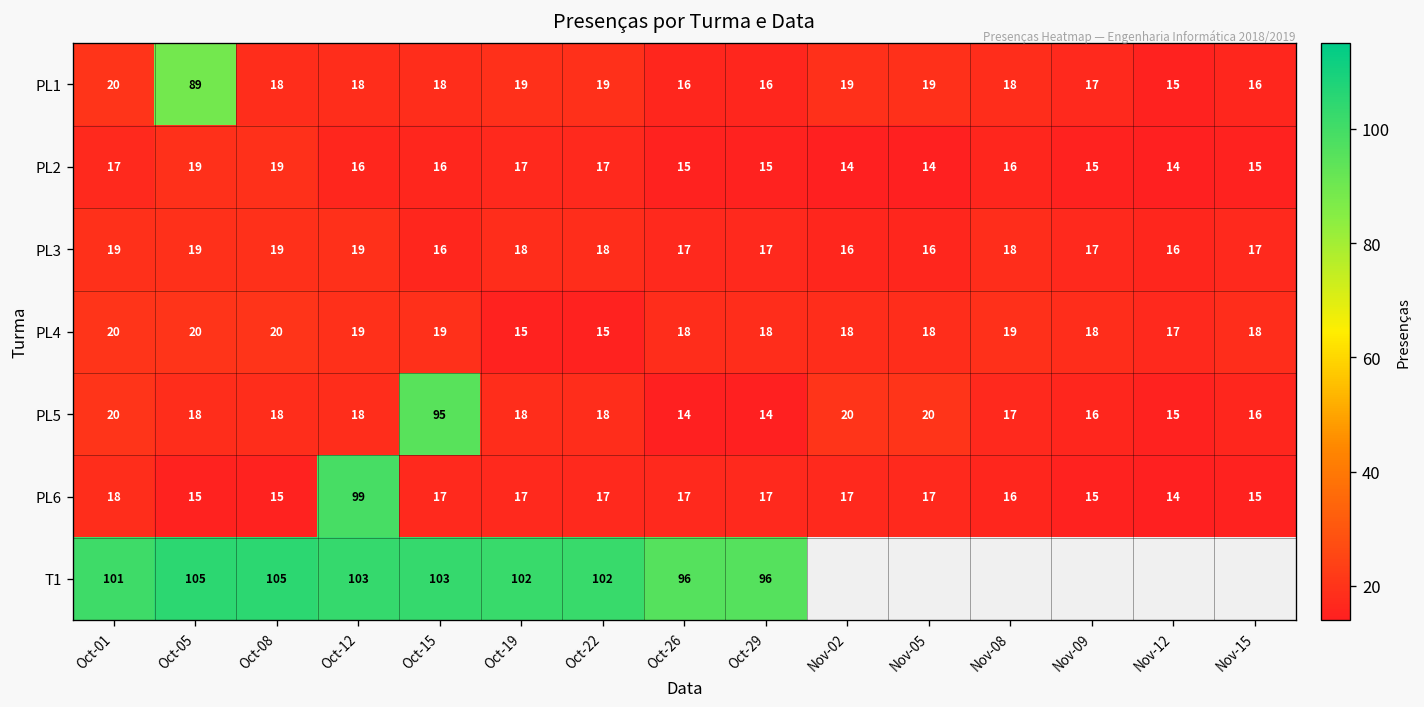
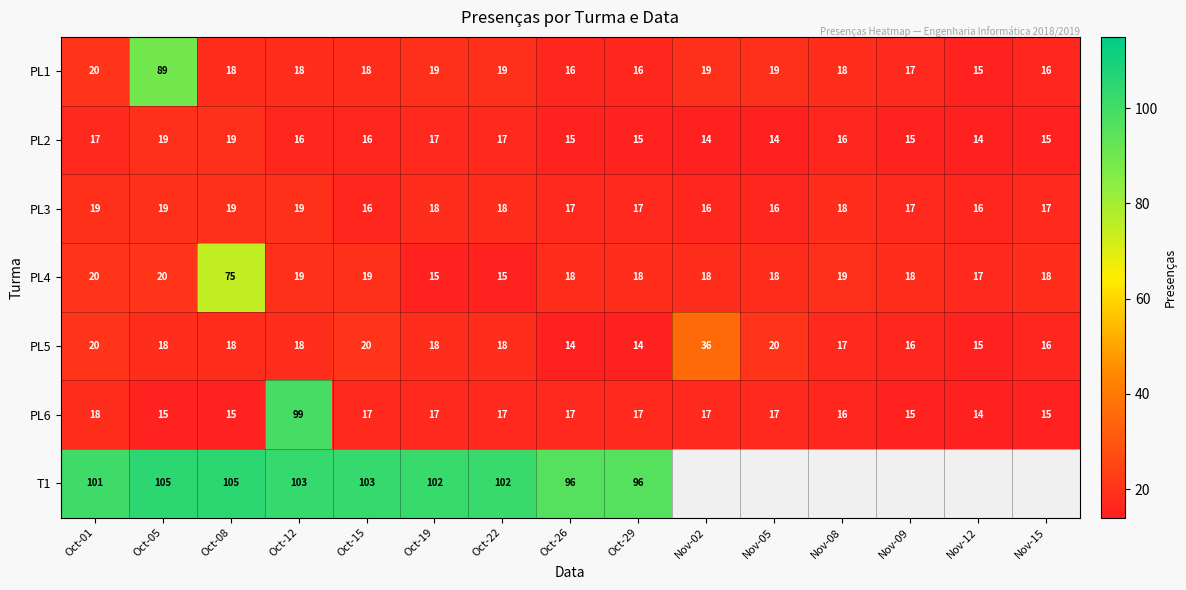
PL4, Oct-08: 20 -> 75
PL5, Oct-15: 95 -> 20
PL5, Nov-02: 20 -> 36
